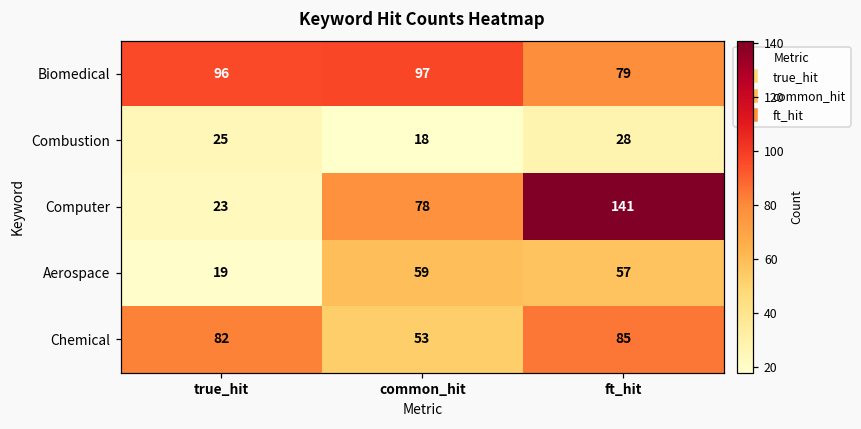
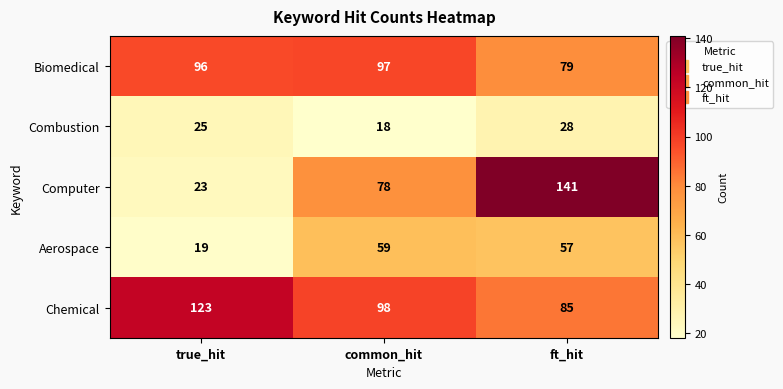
Chemical, true_hit: 82 -> 123
Chemical, common_hit: 53 -> 98
